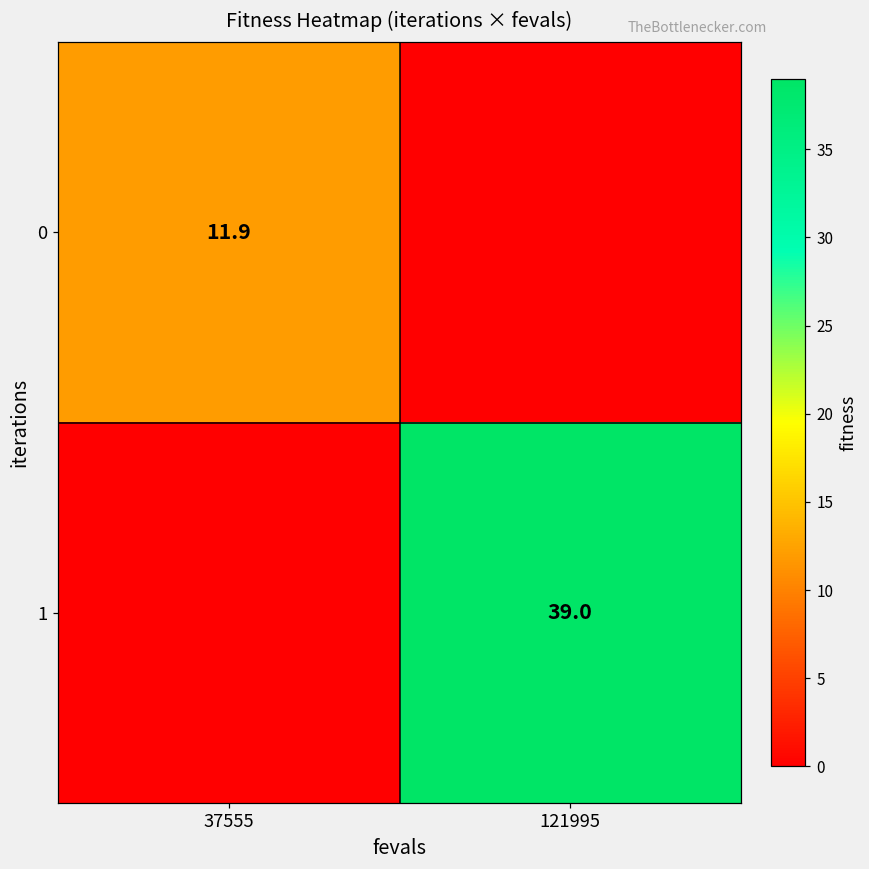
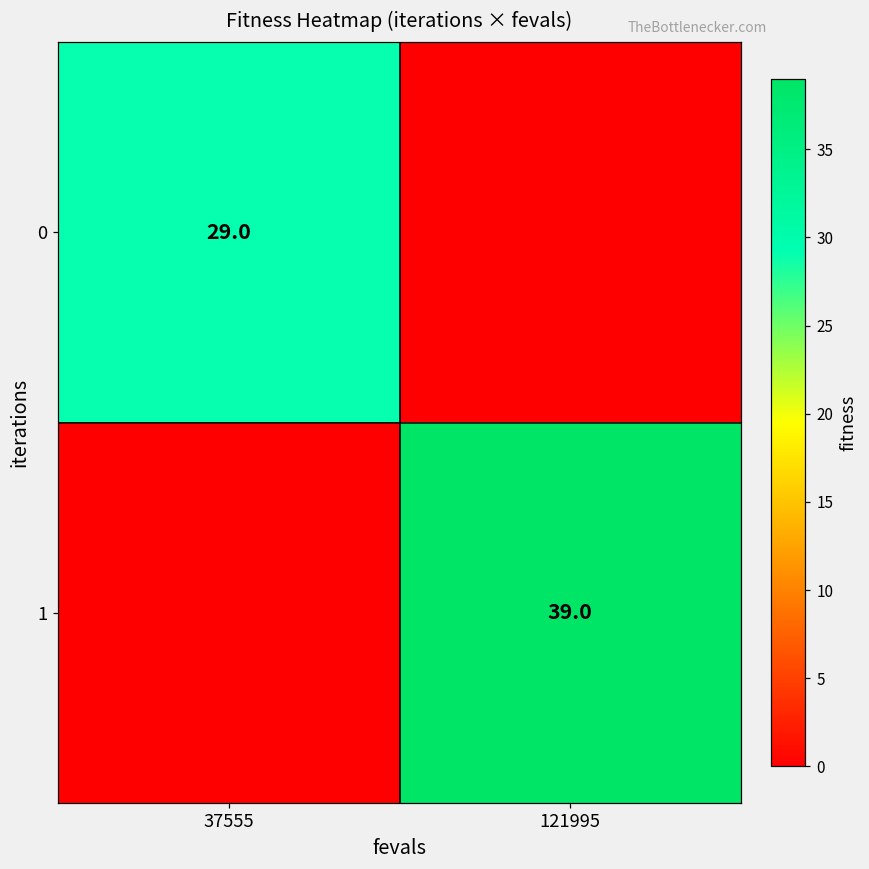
0, 37555: 11.9 -> 29.0
